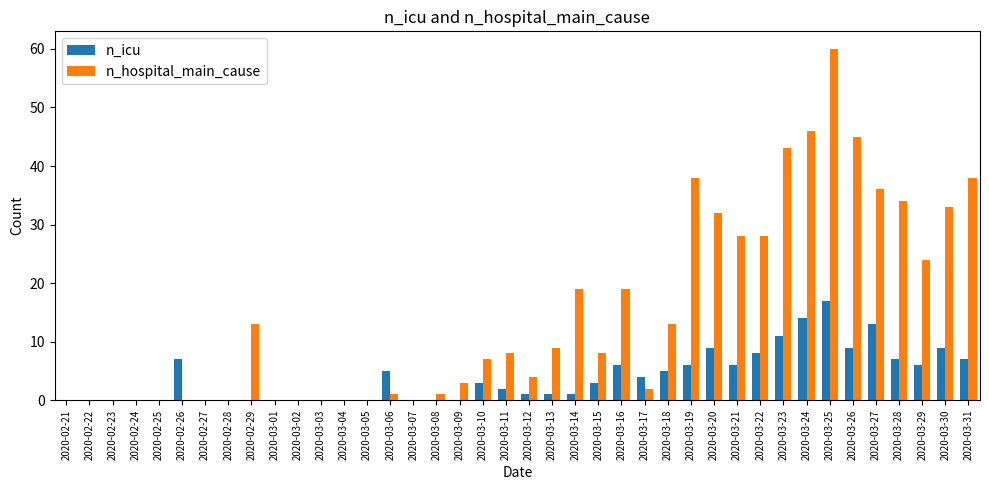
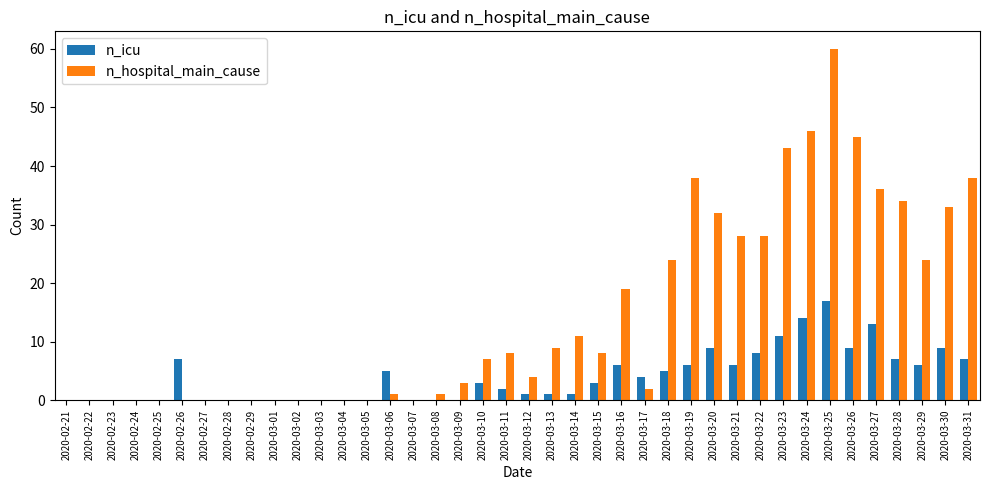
n_hospital_main_cause, 2020-02-29: 13 -> 0
n_hospital_main_cause, 2020-03-14: 19 -> 11
n_hospital_main_cause, 2020-03-18: 13 -> 24
